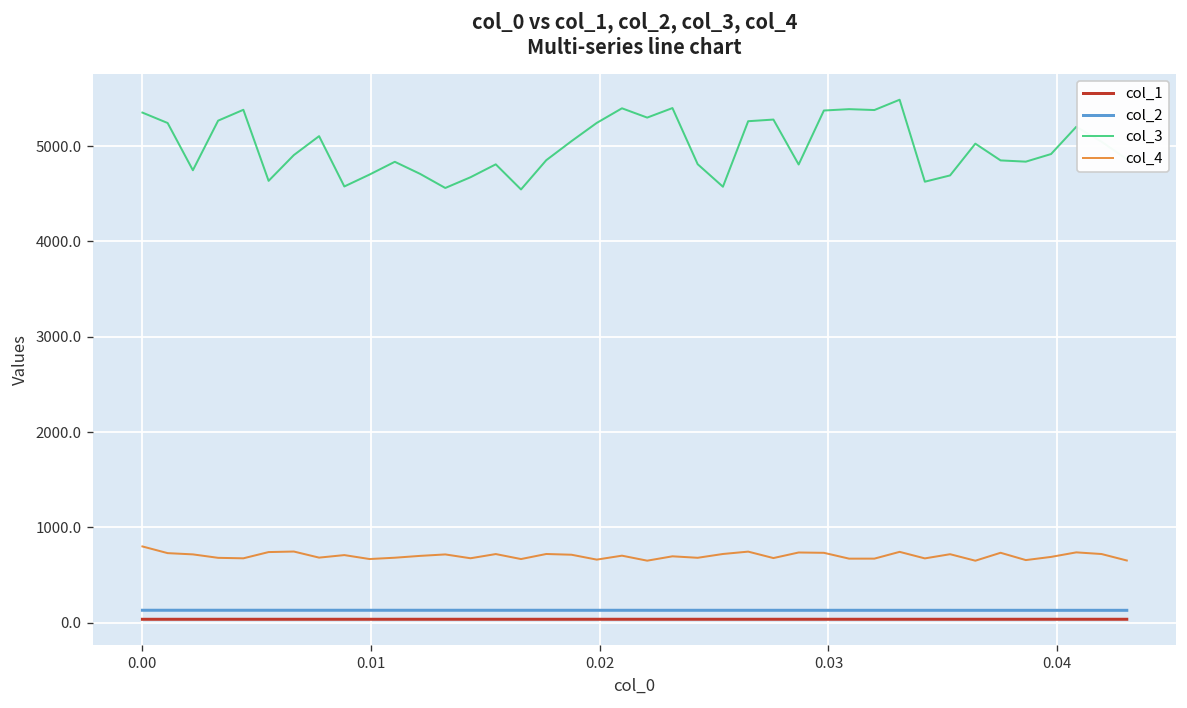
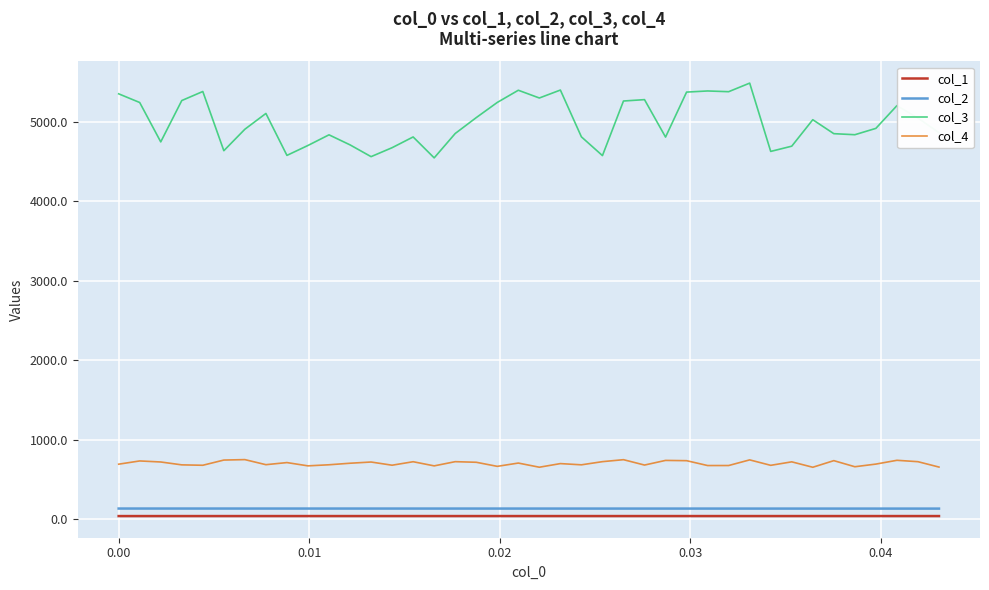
col_4, 0.00: 800 -> 700
